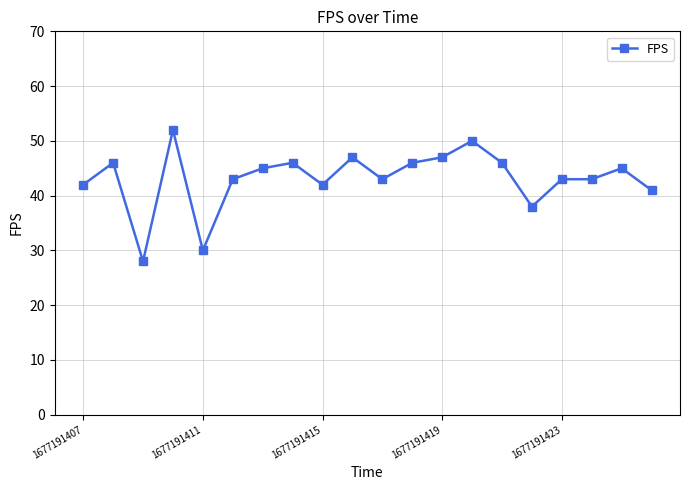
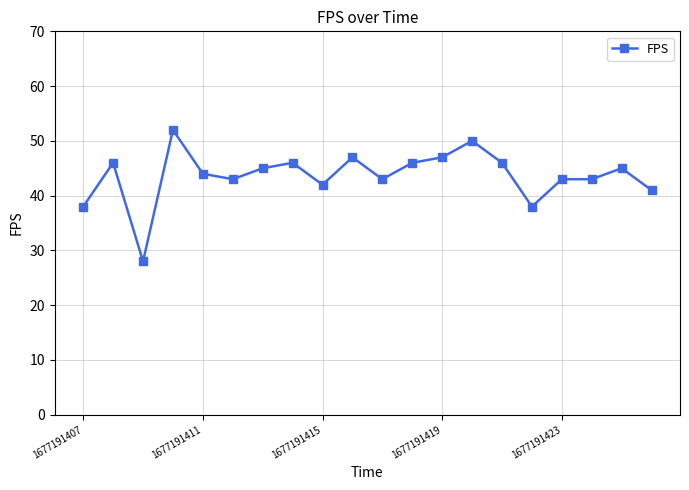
1677191407: 42 -> 38
1677191411: 30 -> 44
